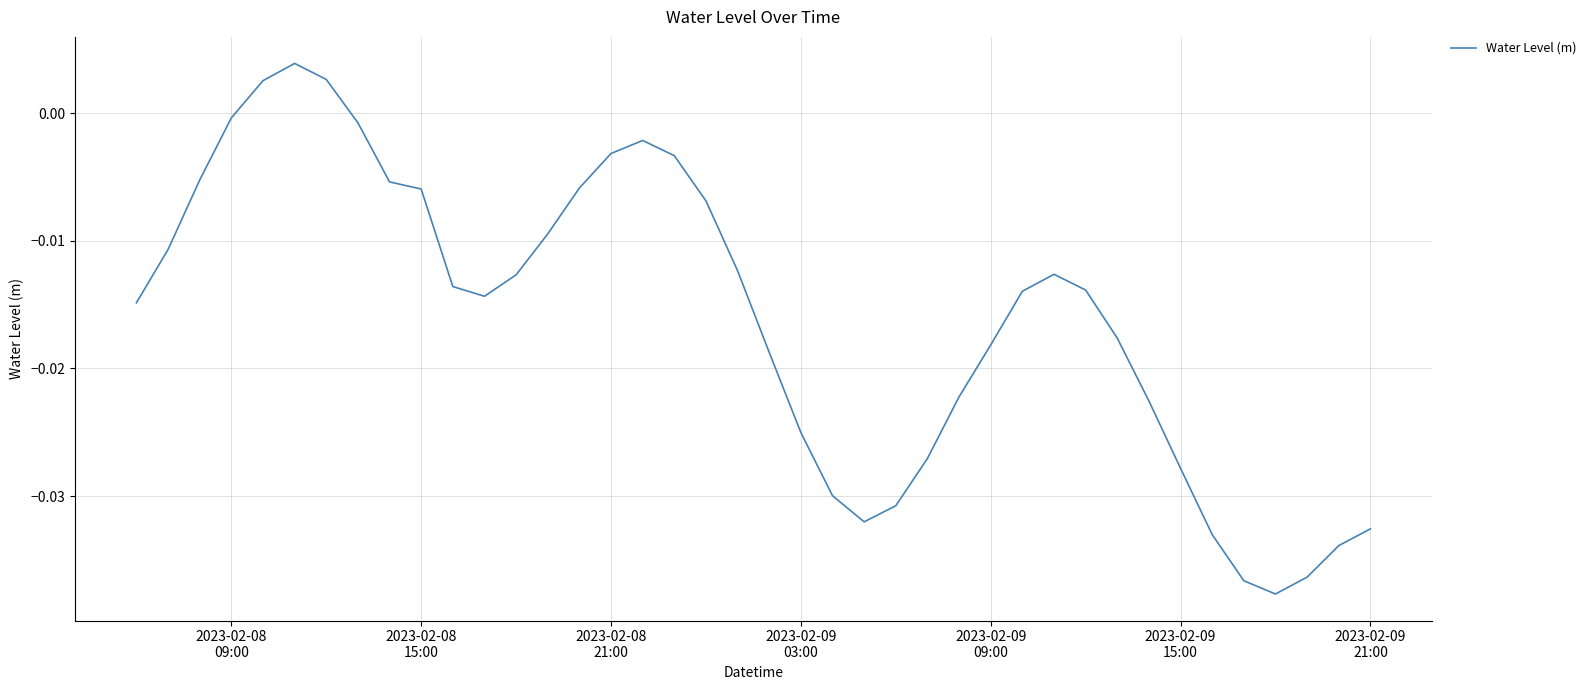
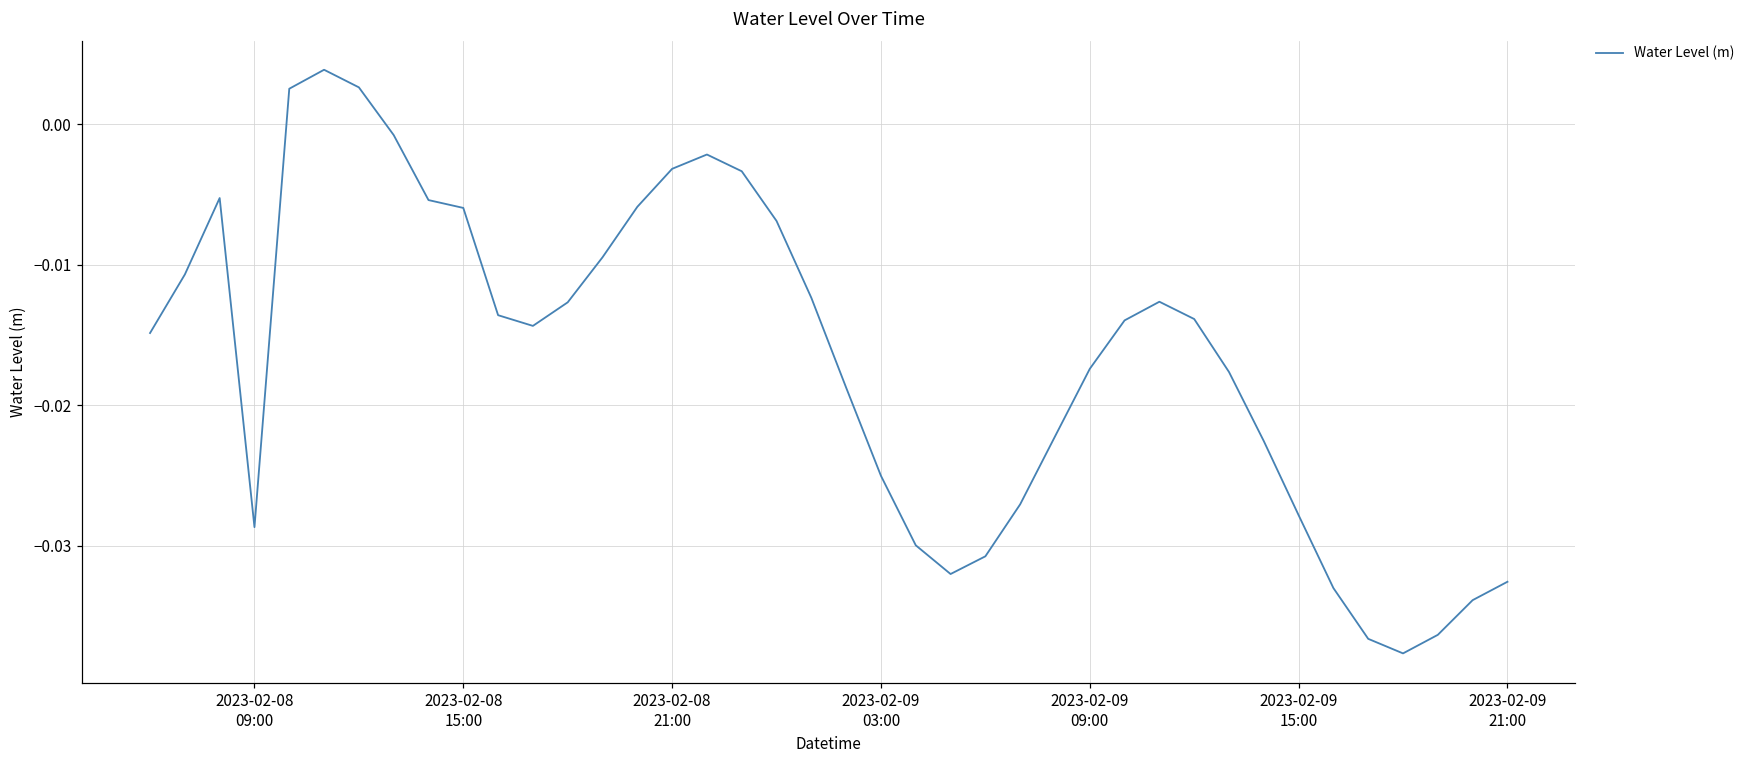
2023-02-08 09:00: -0.0004 -> -0.0287
2023-02-09 09:00: -0.0182 -> -0.0174
